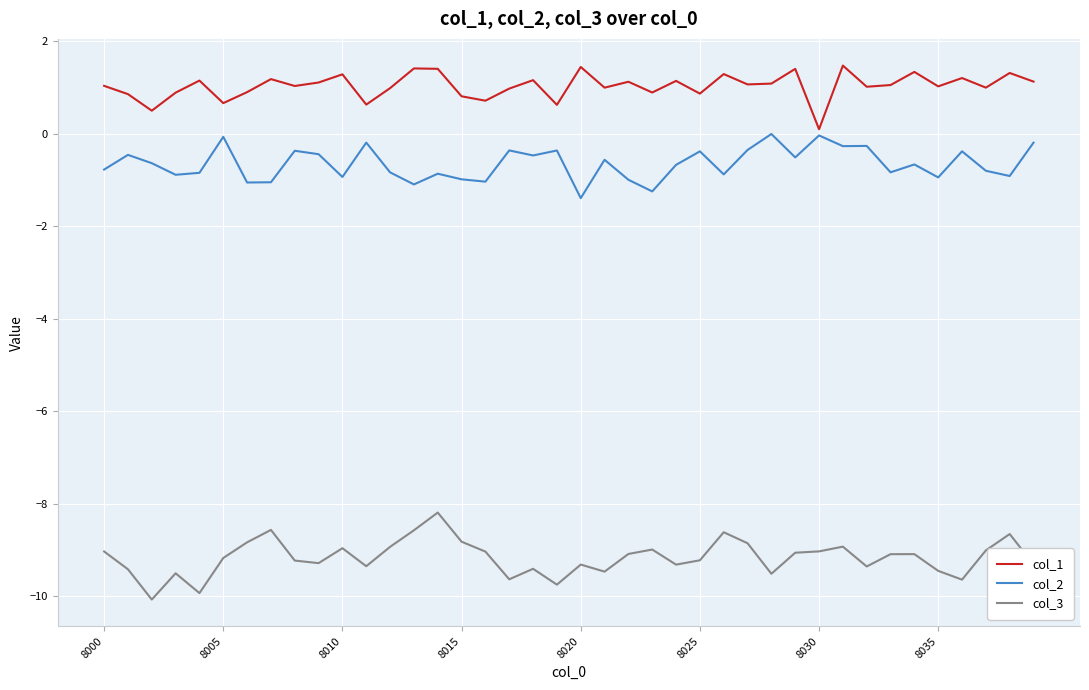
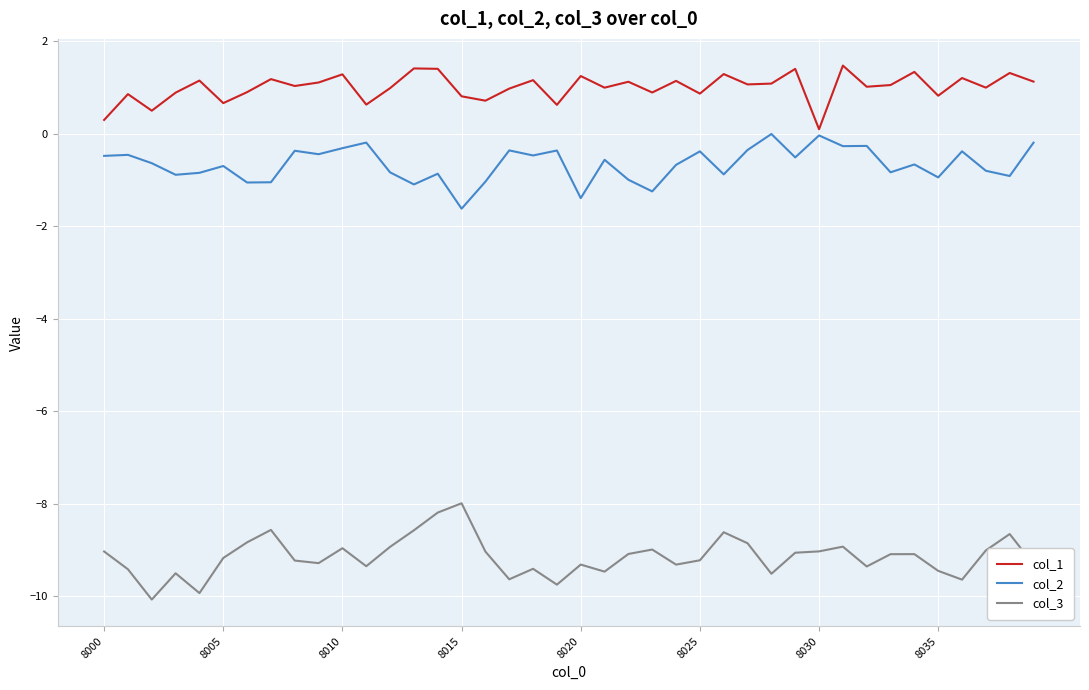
col_1, 8000: 1.0 -> 0.3
col_2, 8000: -0.8 -> -0.5
col_2, 8005: -0.1 -> -0.7
col_2, 8010: -0.9 -> -0.3
col_2, 8015: -1.0 -> -1.6
col_3, 8015: -8.8 -> -8.0
col_1, 8020: 1.4 -> 1.2
col_1, 8035: 1.0 -> 0.8
